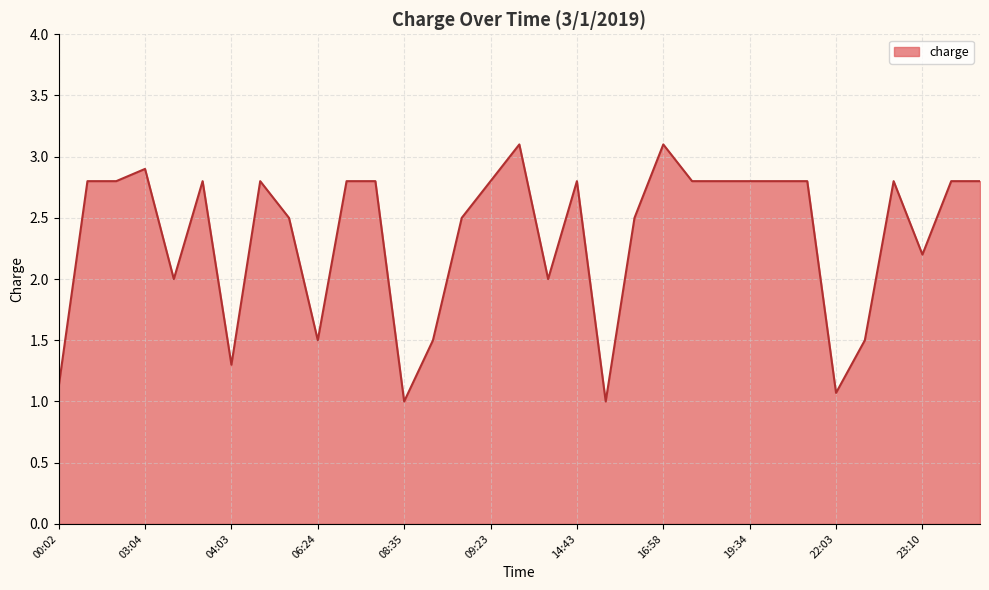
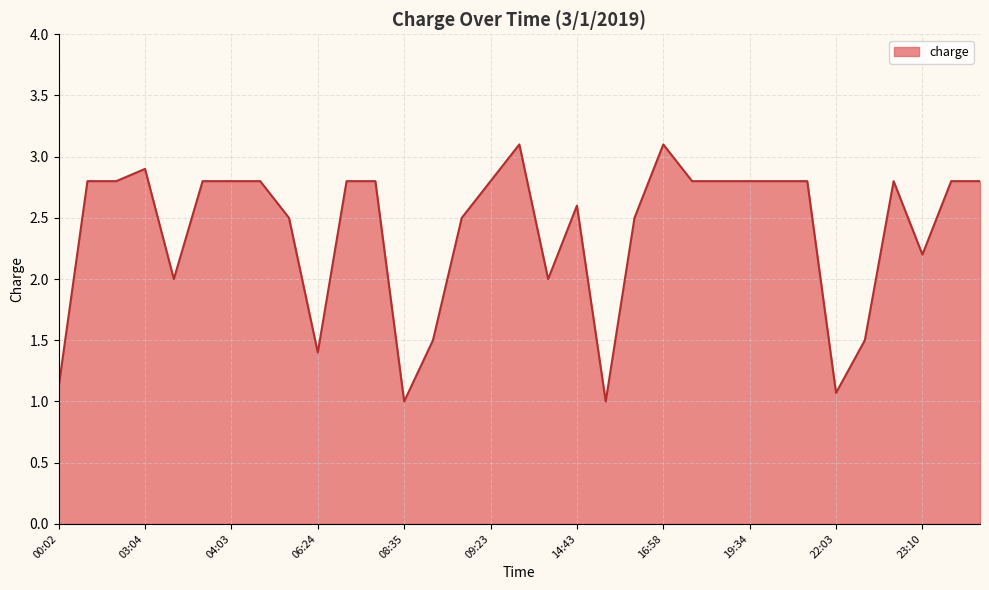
04:03: 1.3 -> 2.8
06:24: 1.5 -> 1.4
14:43: 2.8 -> 2.6
